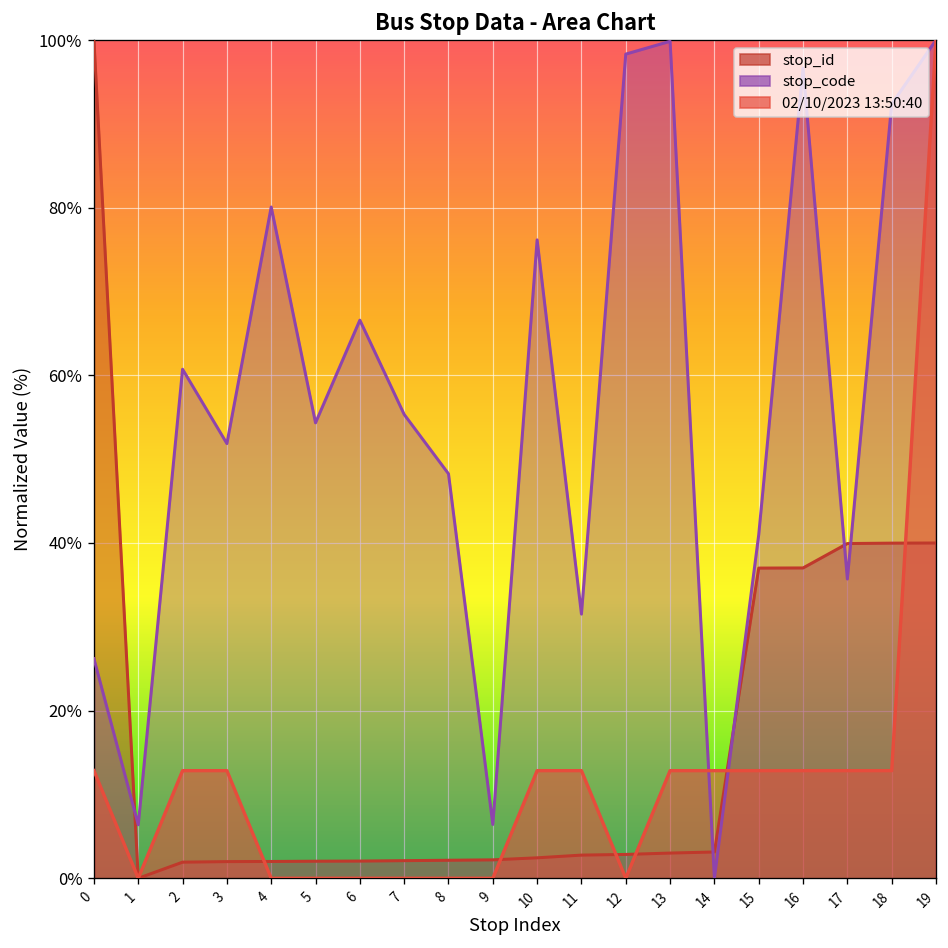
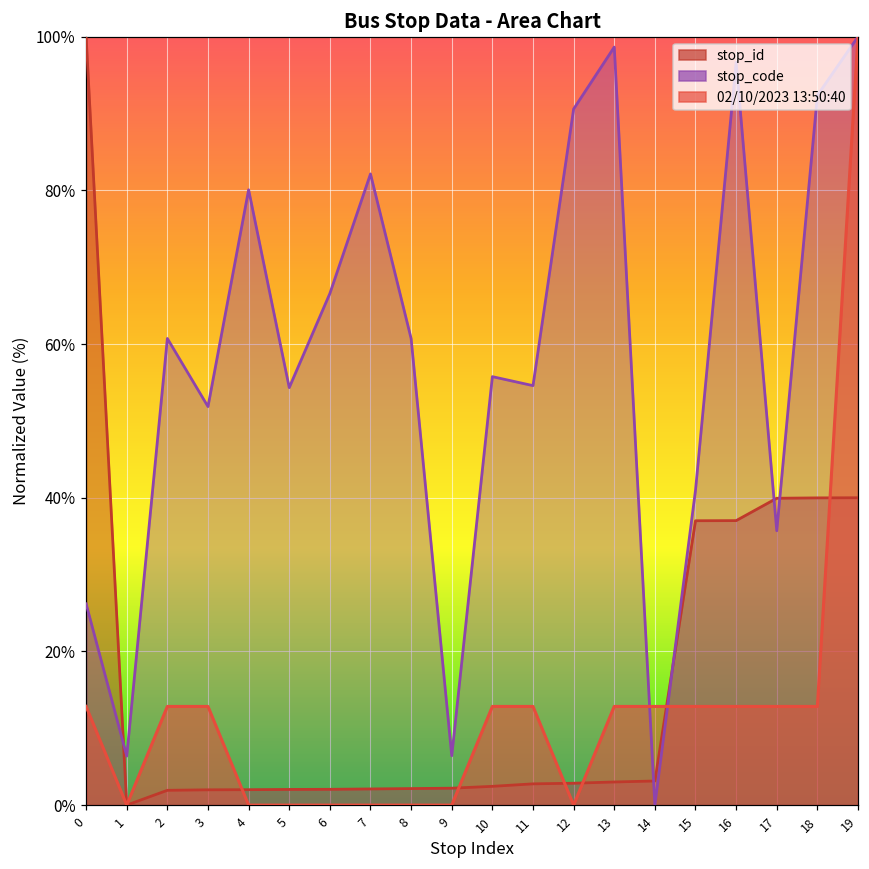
stop_code, 7: 55% -> 82%
stop_code, 8: 48% -> 61%
stop_code, 10: 76% -> 56%
stop_code, 11: 32% -> 55%
stop_code, 12: 98% -> 91%
stop_code, 13: 100% -> 99%
